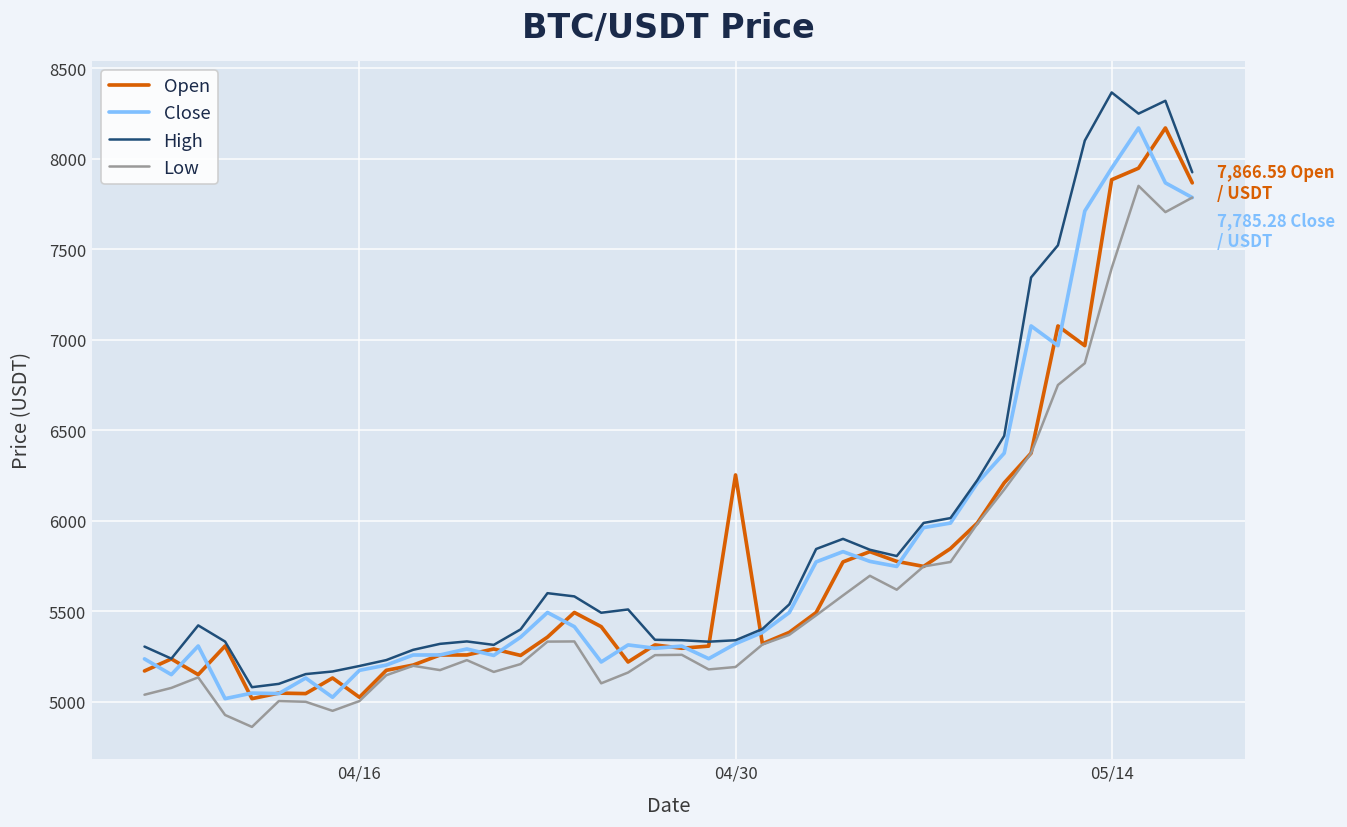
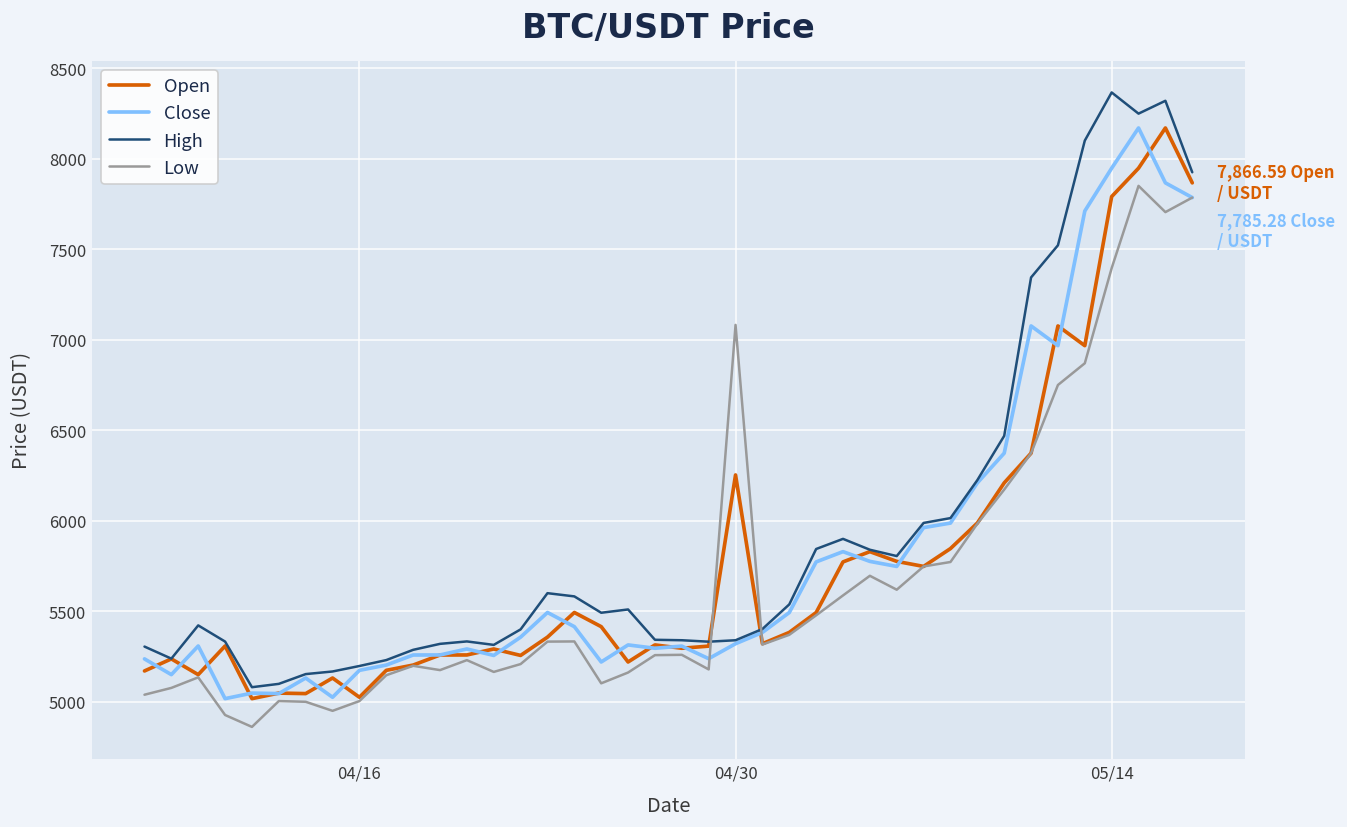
Low, 04/30: 5190 -> 7080
Open, 05/14: 7880 -> 7790
